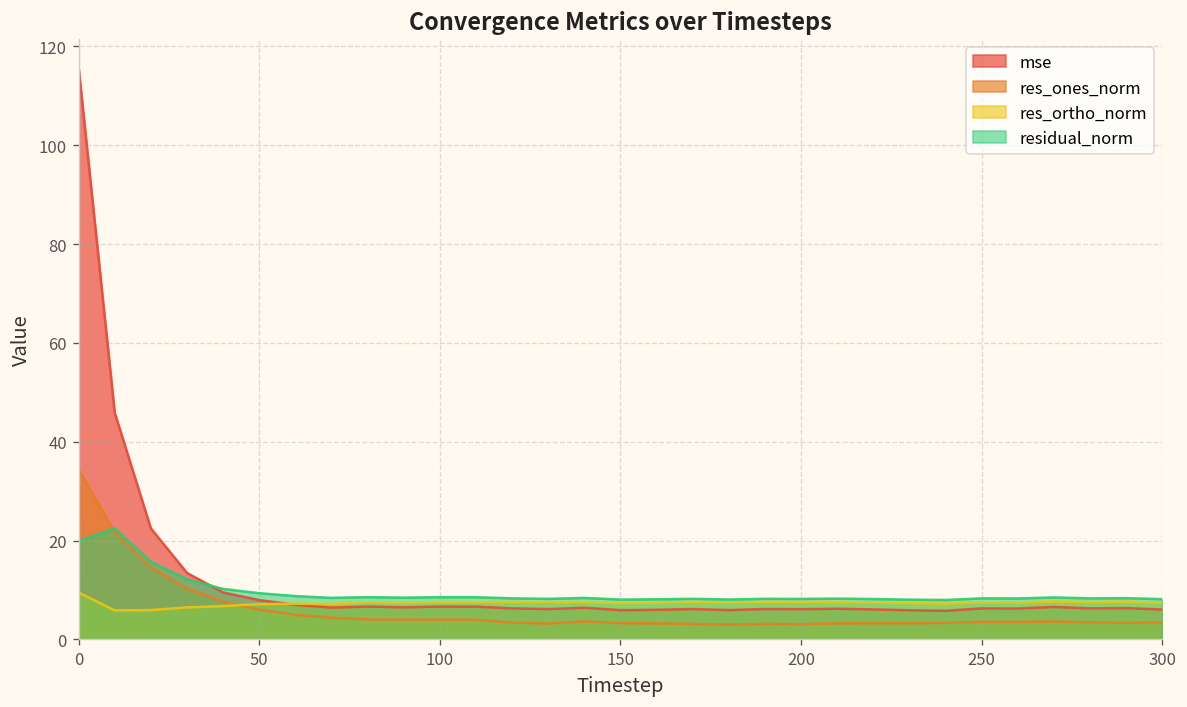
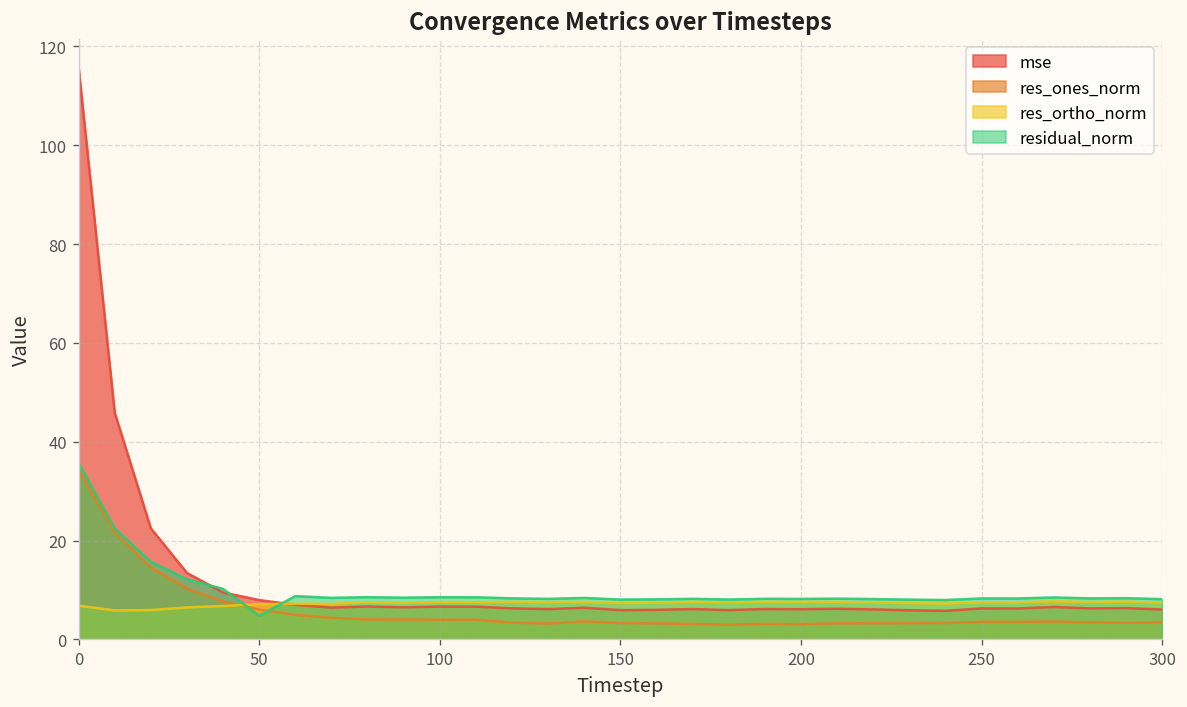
res_ortho_norm, 0: 9 -> 7
residual_norm, 0: 20 -> 36
residual_norm, 50: 9 -> 5
